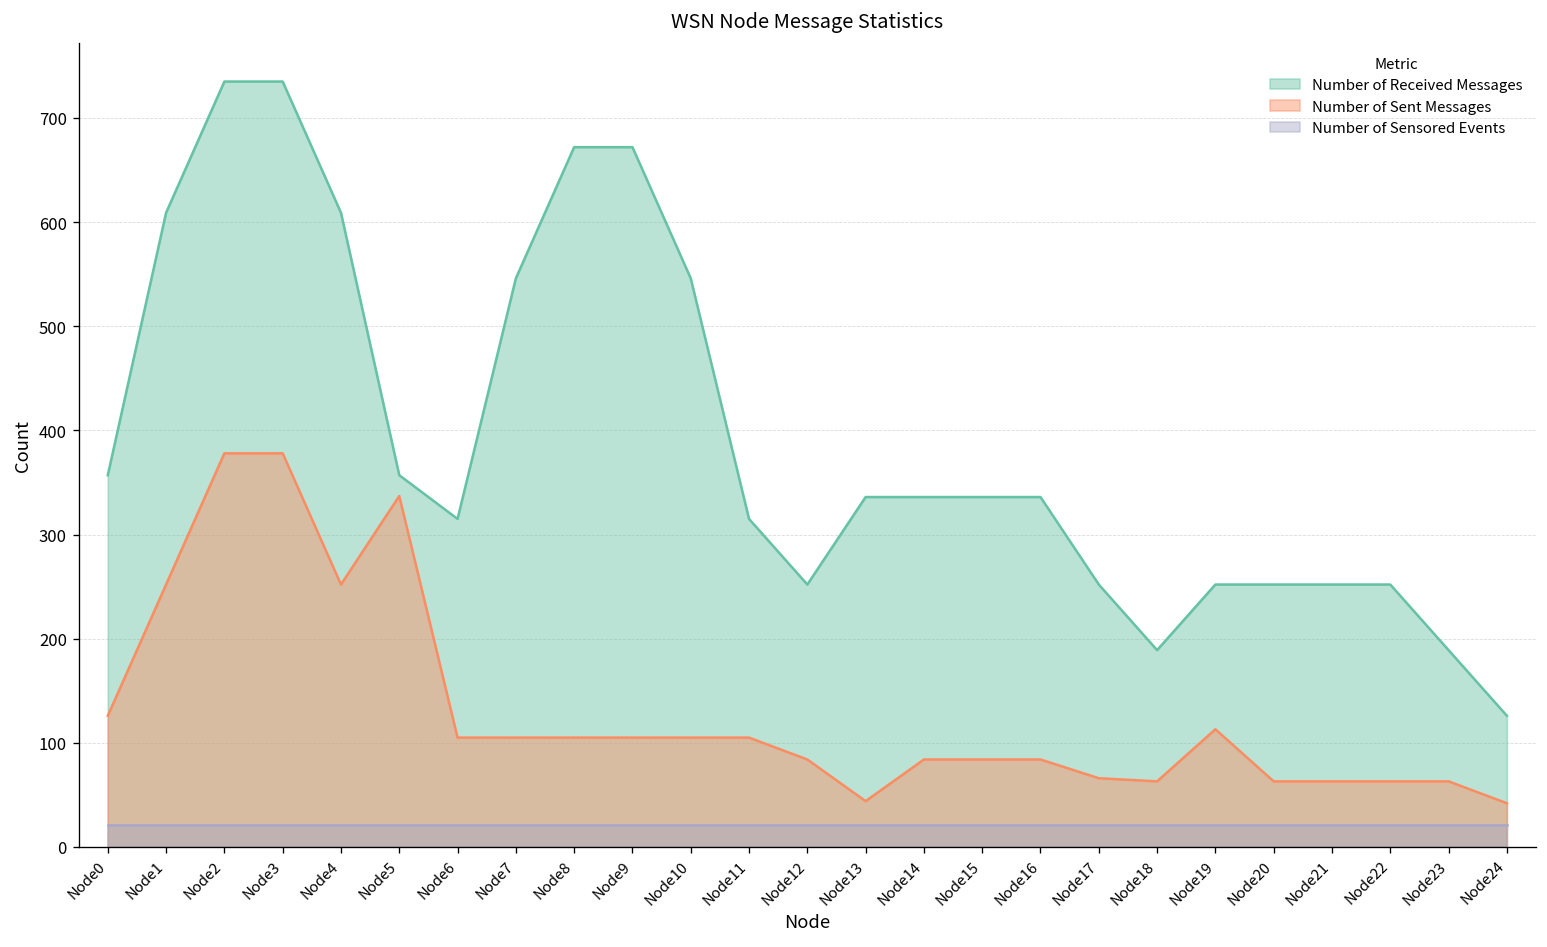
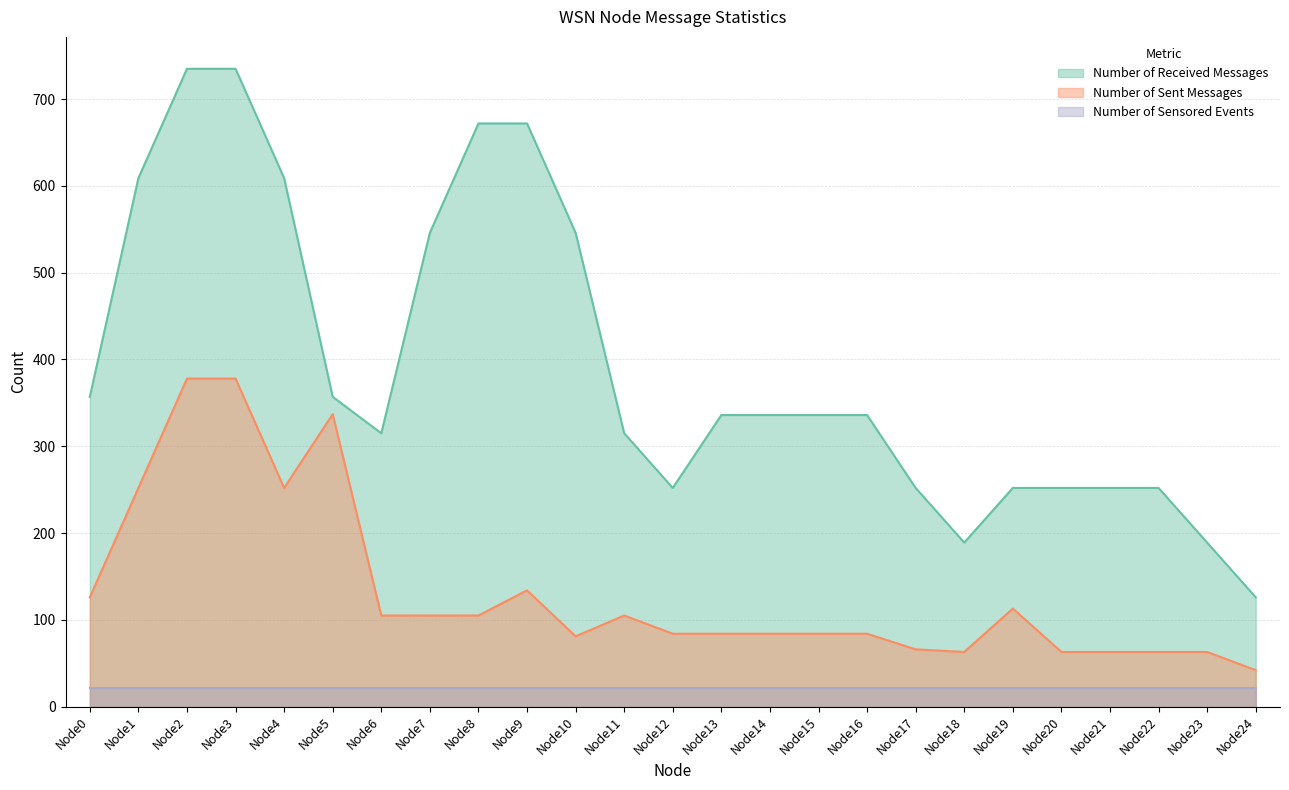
Number of Sent Messages, Node9: 110 -> 130
Number of Sent Messages, Node10: 110 -> 80
Number of Sent Messages, Node13: 40 -> 80
